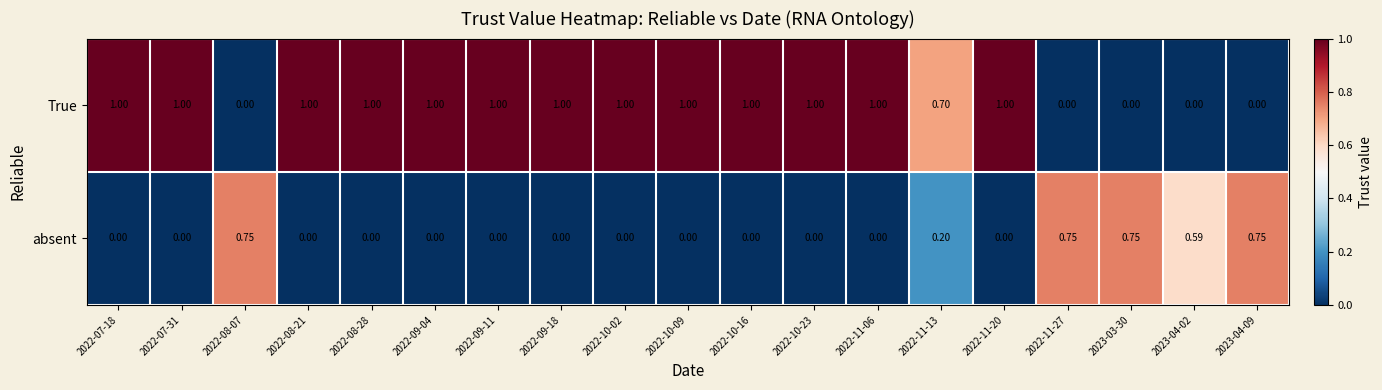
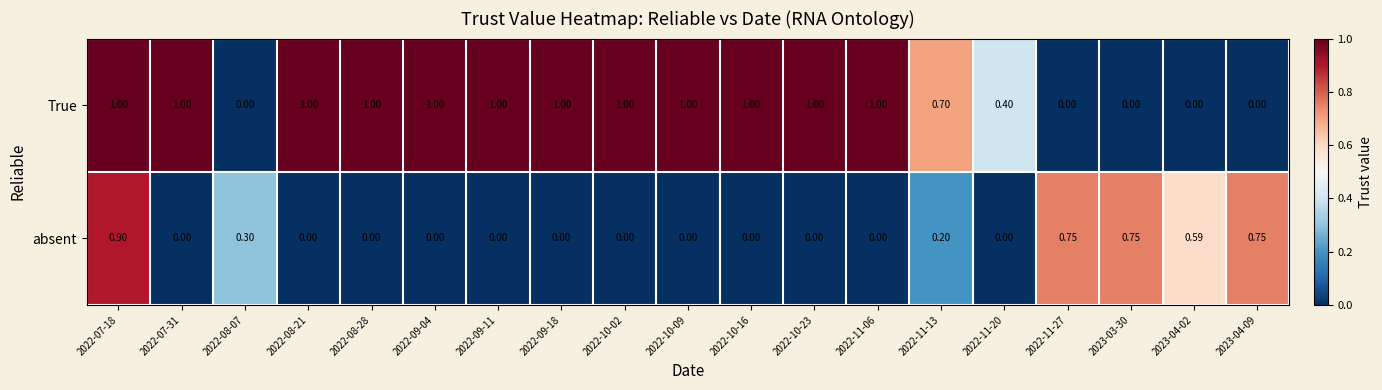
True, 2022-11-20: 1.00 -> 0.40
absent, 2022-07-18: 0.00 -> 0.90
absent, 2022-08-07: 0.75 -> 0.30
